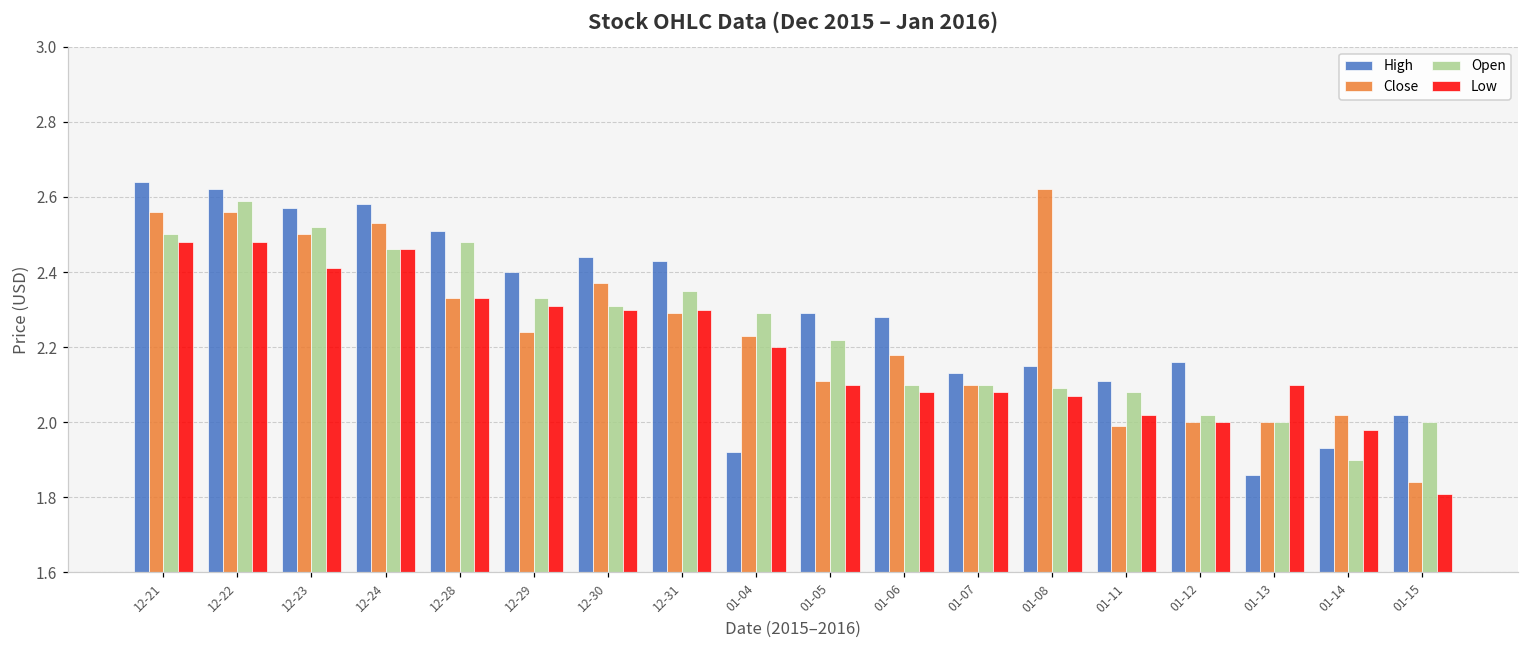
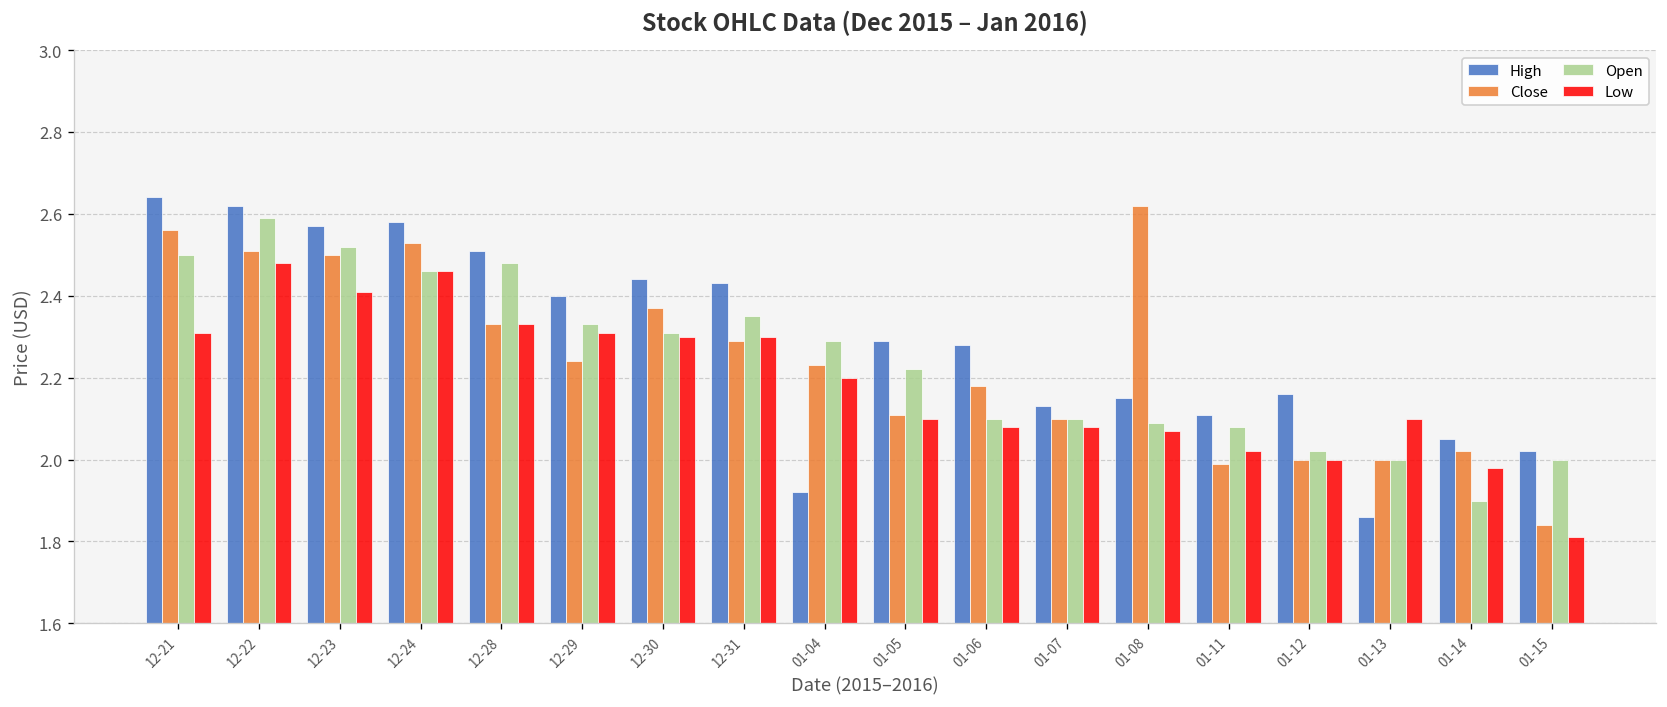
Low, 12-21: 2.48 -> 2.31
Close, 12-22: 2.56 -> 2.51
High, 01-14: 1.93 -> 2.05
